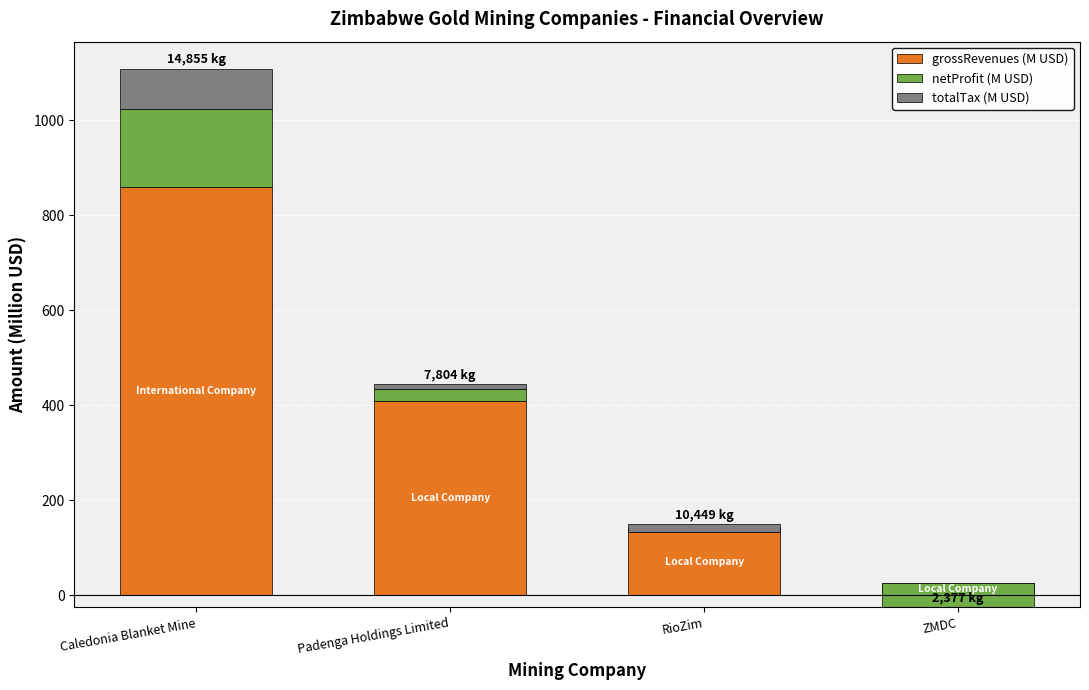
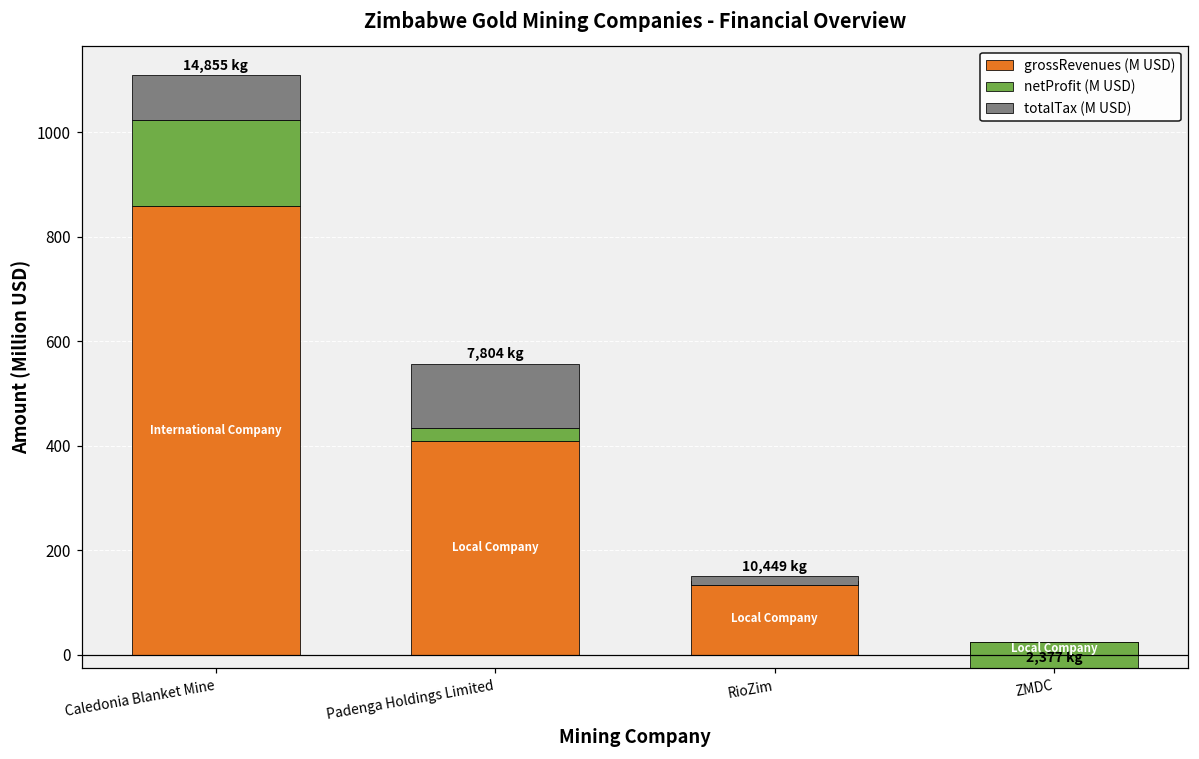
totalTax (M USD), Padenga Holdings Limited: 10 -> 120
